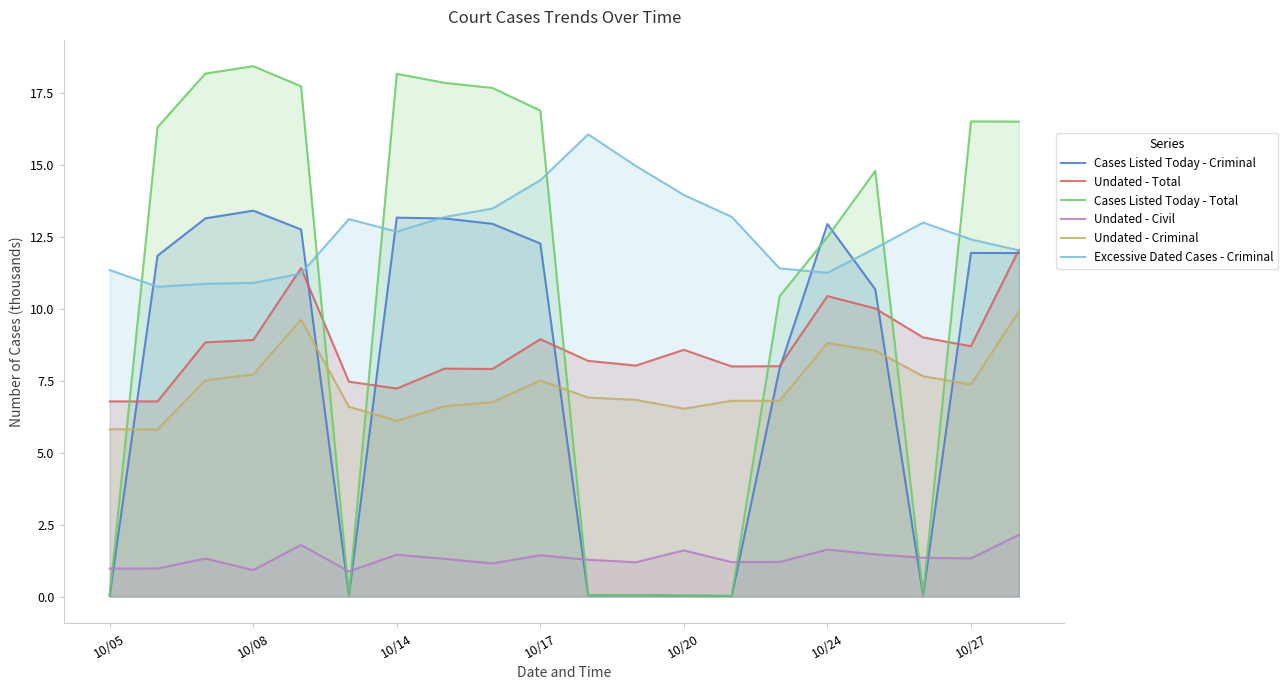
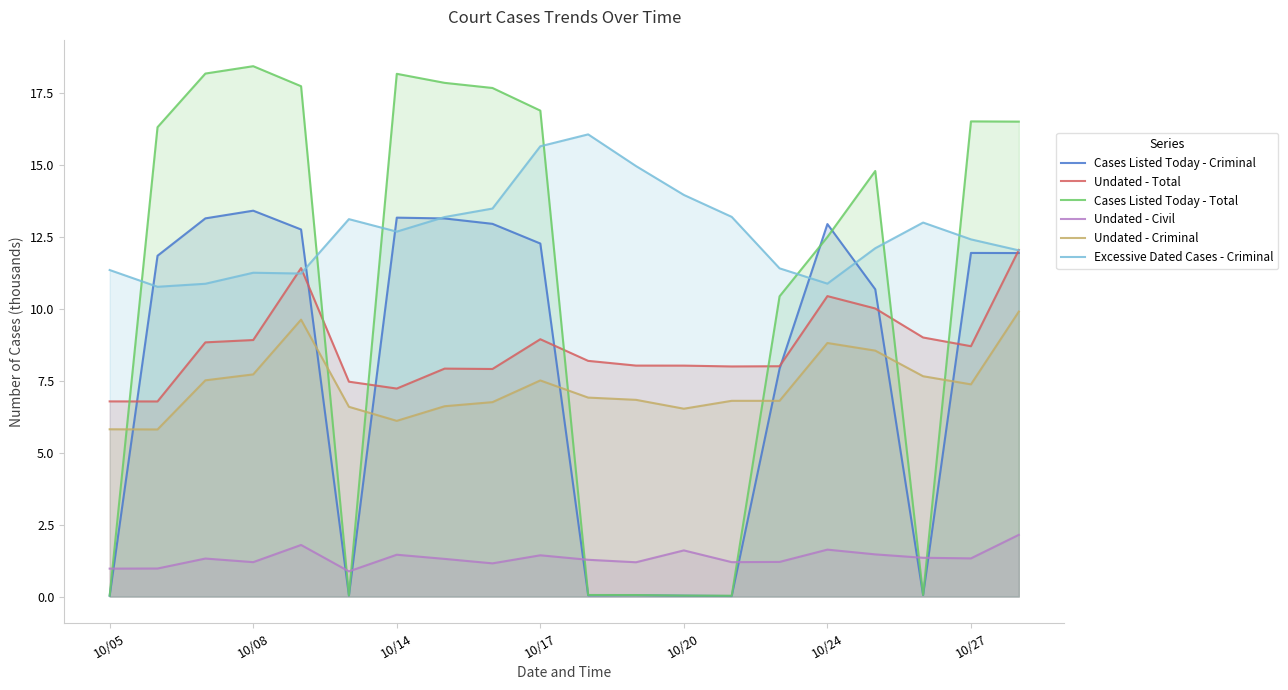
Undated - Civil, 10/08: 0.9 -> 1.2
Excessive Dated Cases - Criminal, 10/08: 10.9 -> 11.2
Excessive Dated Cases - Criminal, 10/17: 14.5 -> 15.6
Undated - Total, 10/20: 8.6 -> 8.0
Excessive Dated Cases - Criminal, 10/24: 11.2 -> 10.9
